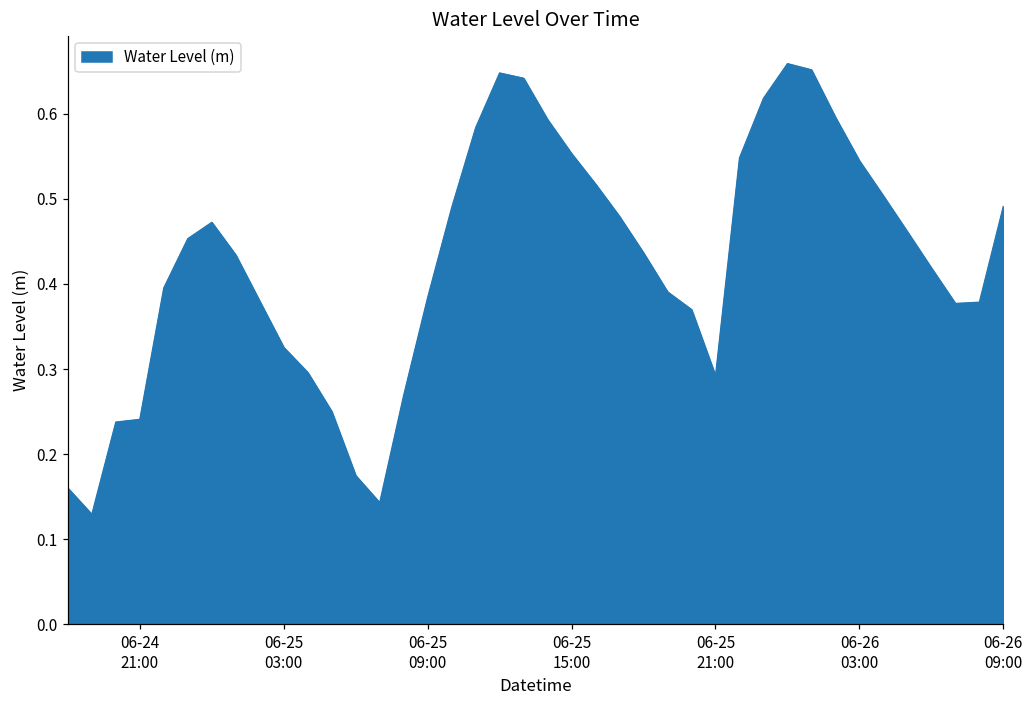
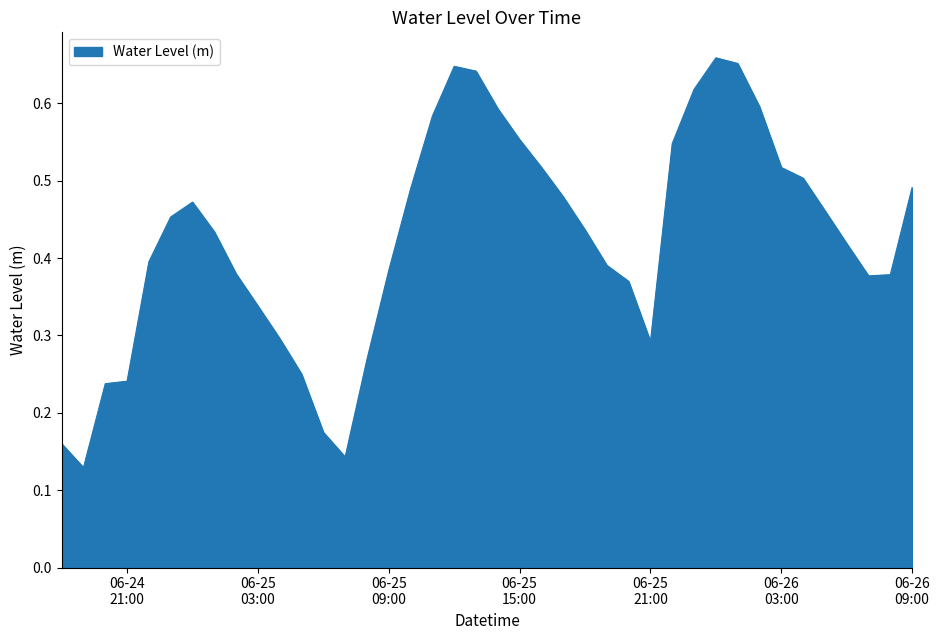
06-25 03:00: 0.33 -> 0.34
06-26 03:00: 0.54 -> 0.52
